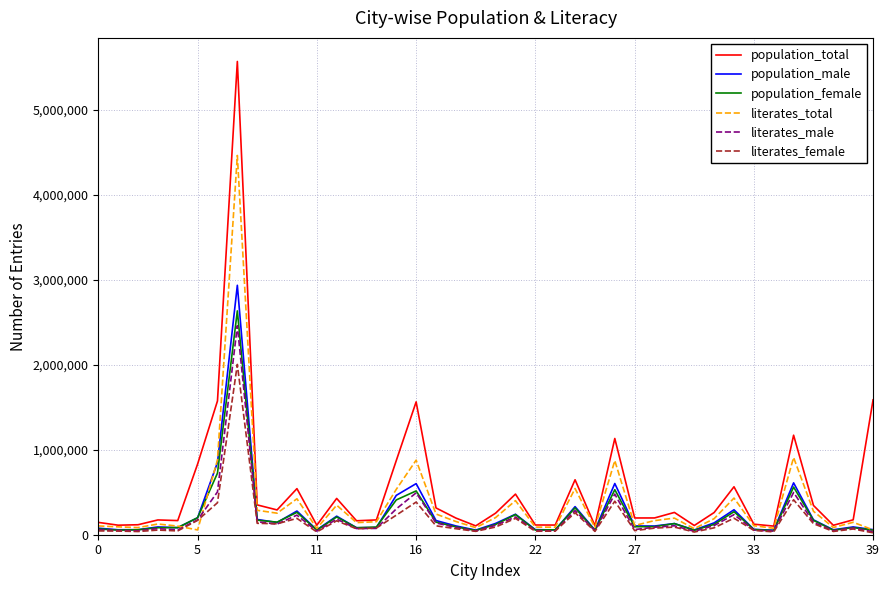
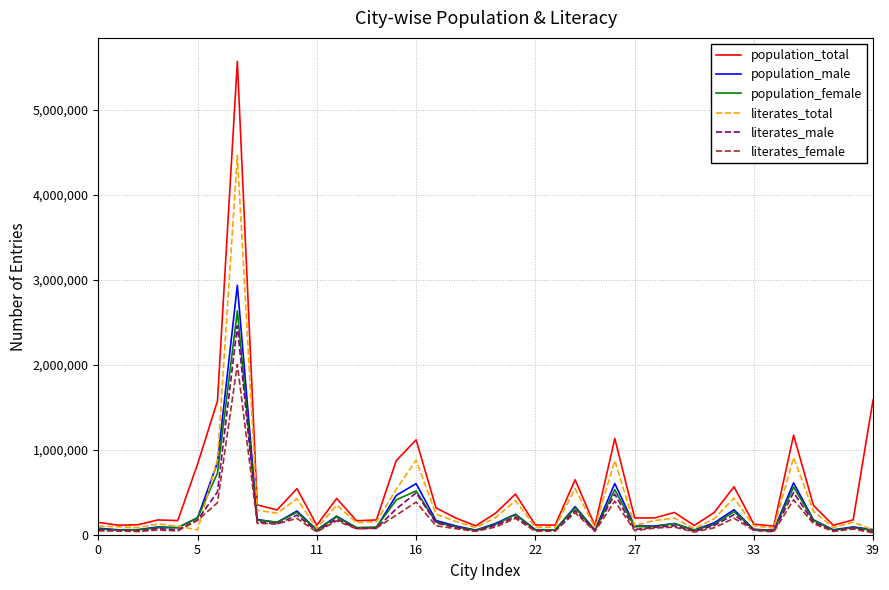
population_total, 16: 1,600,000 -> 1,100,000
